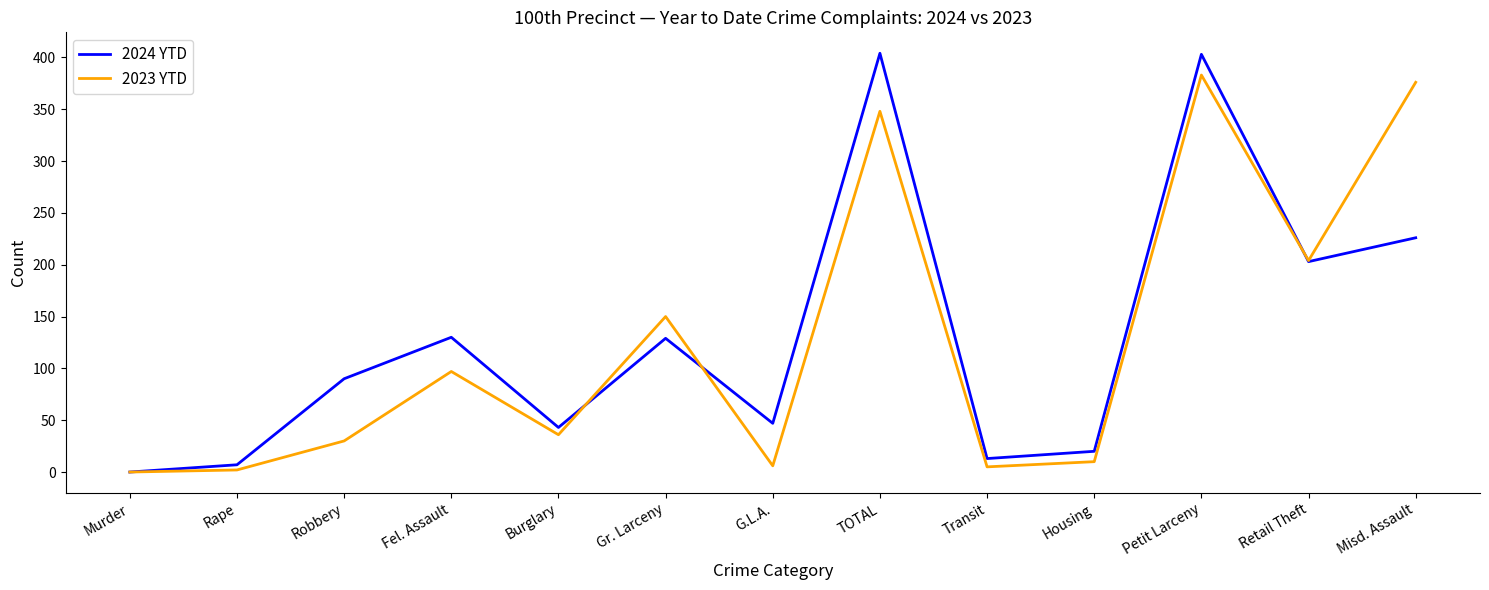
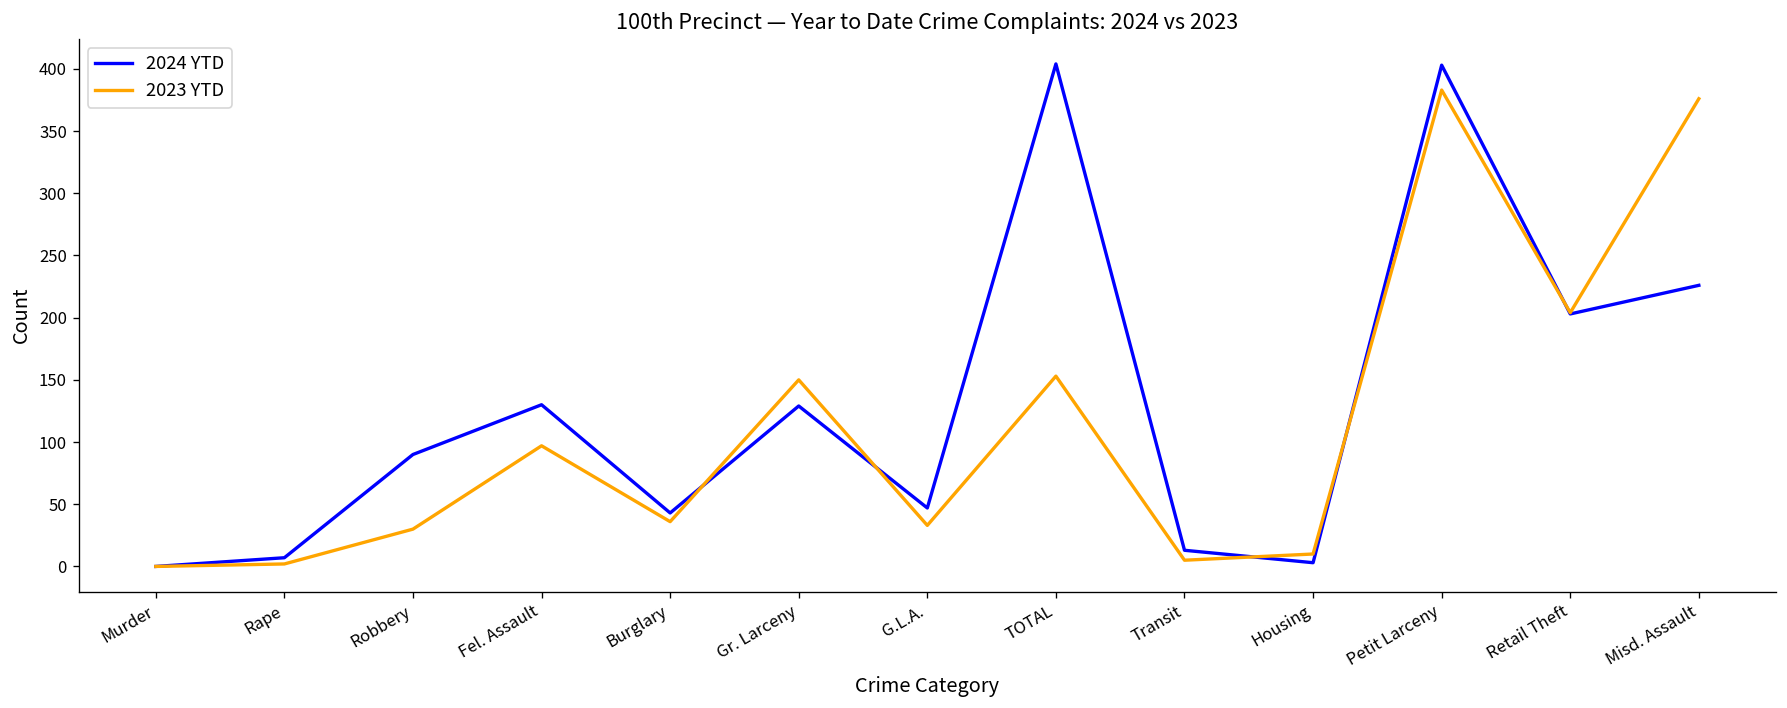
2023 YTD, G.L.A.: 6 -> 33
2023 YTD, TOTAL: 348 -> 153
2024 YTD, Housing: 20 -> 3
